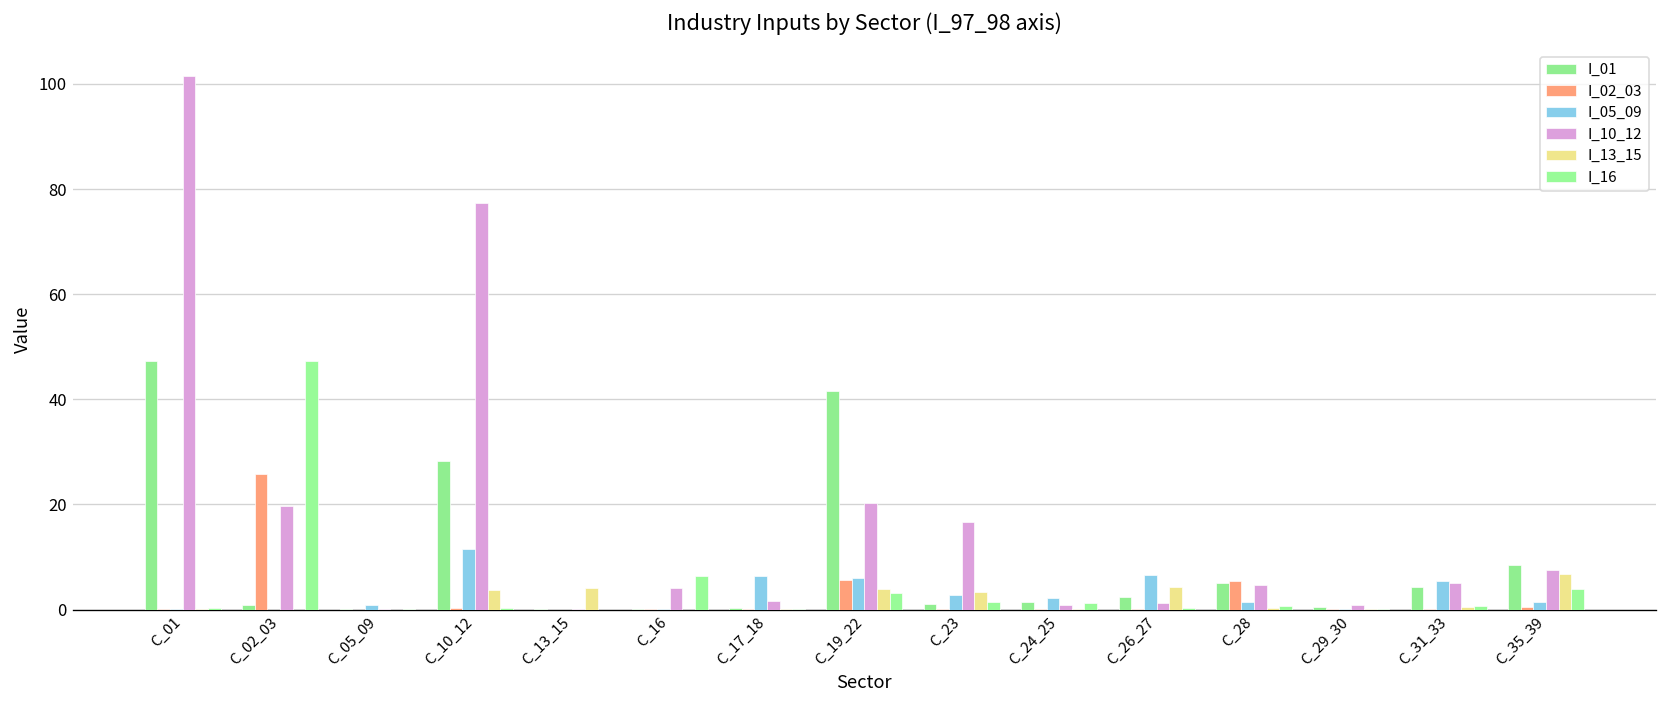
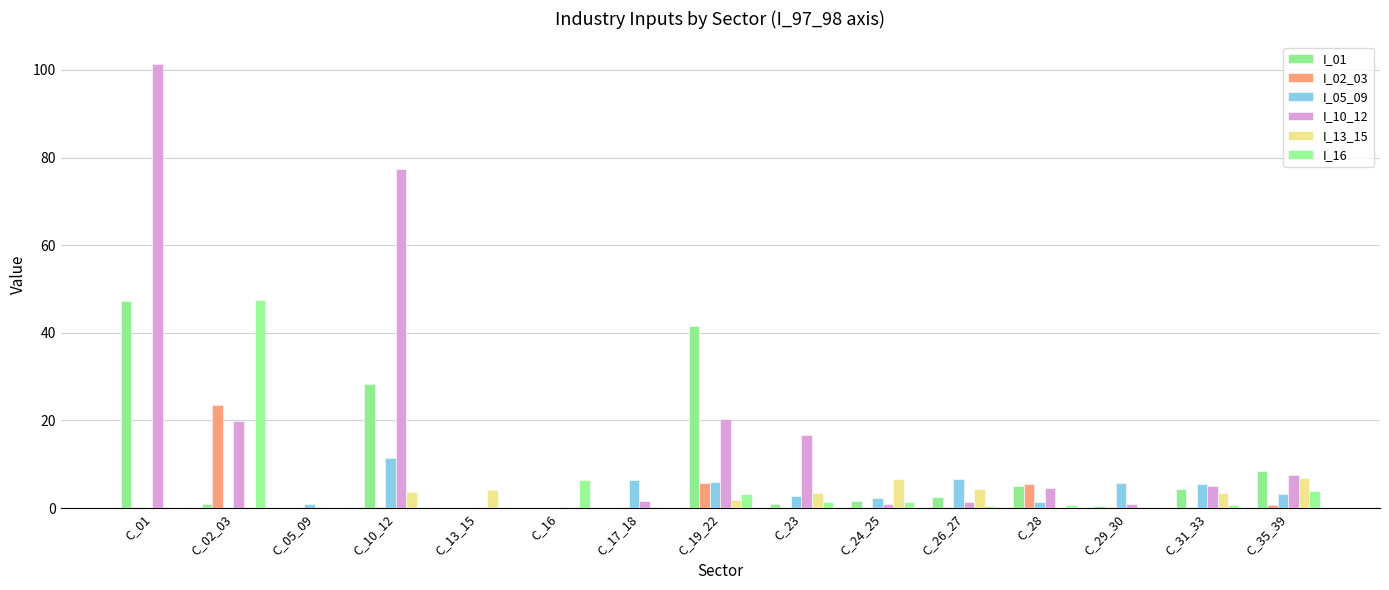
I_02_03, C_02_03: 26 -> 23
I_10_12, C_16: 4 -> 0
I_13_15, C_19_22: 4 -> 2
I_13_15, C_24_25: 0 -> 7
I_05_09, C_29_30: 0 -> 6
I_13_15, C_31_33: 0 -> 3
I_05_09, C_35_39: 1 -> 3
